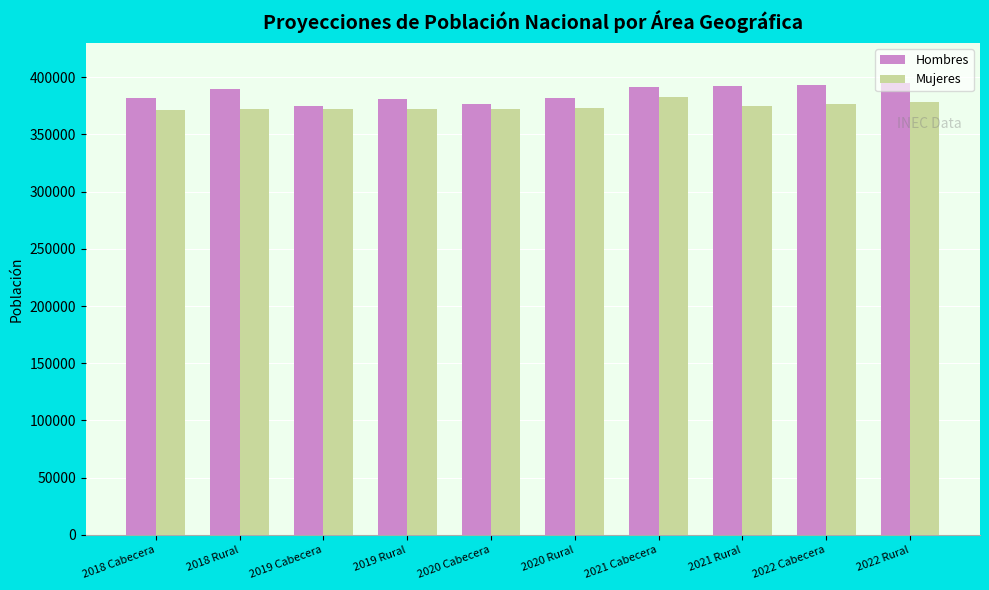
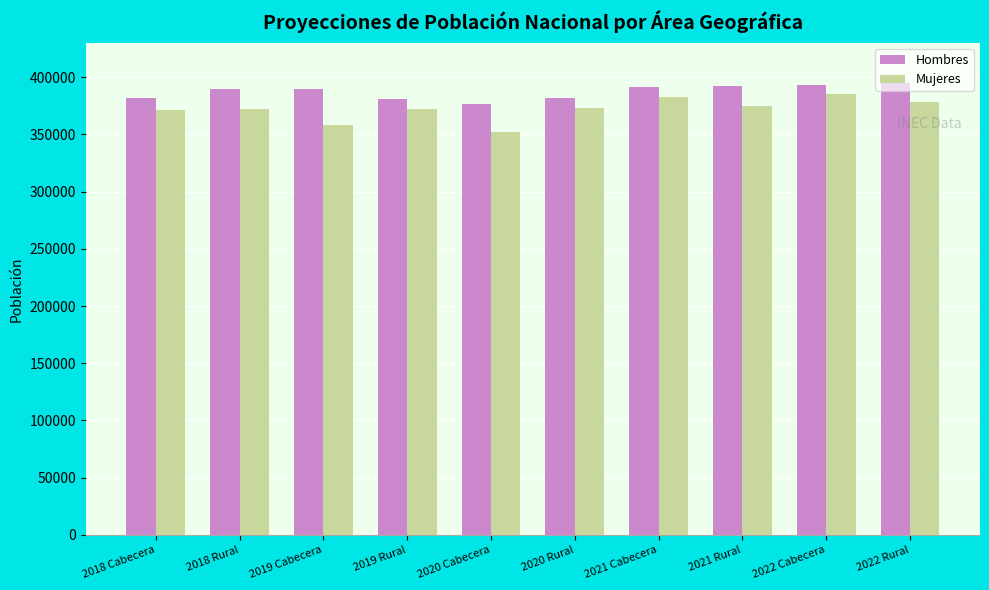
Hombres, 2019 Cabecera: 375000 -> 390000
Mujeres, 2019 Cabecera: 372000 -> 358000
Mujeres, 2020 Cabecera: 373000 -> 353000
Mujeres, 2022 Cabecera: 376000 -> 386000
